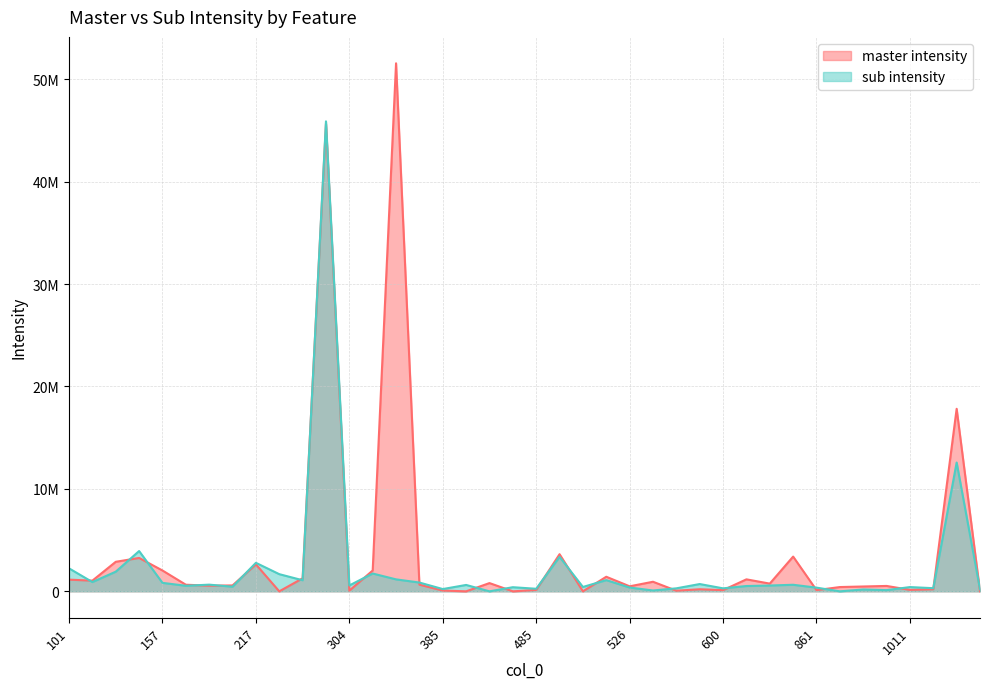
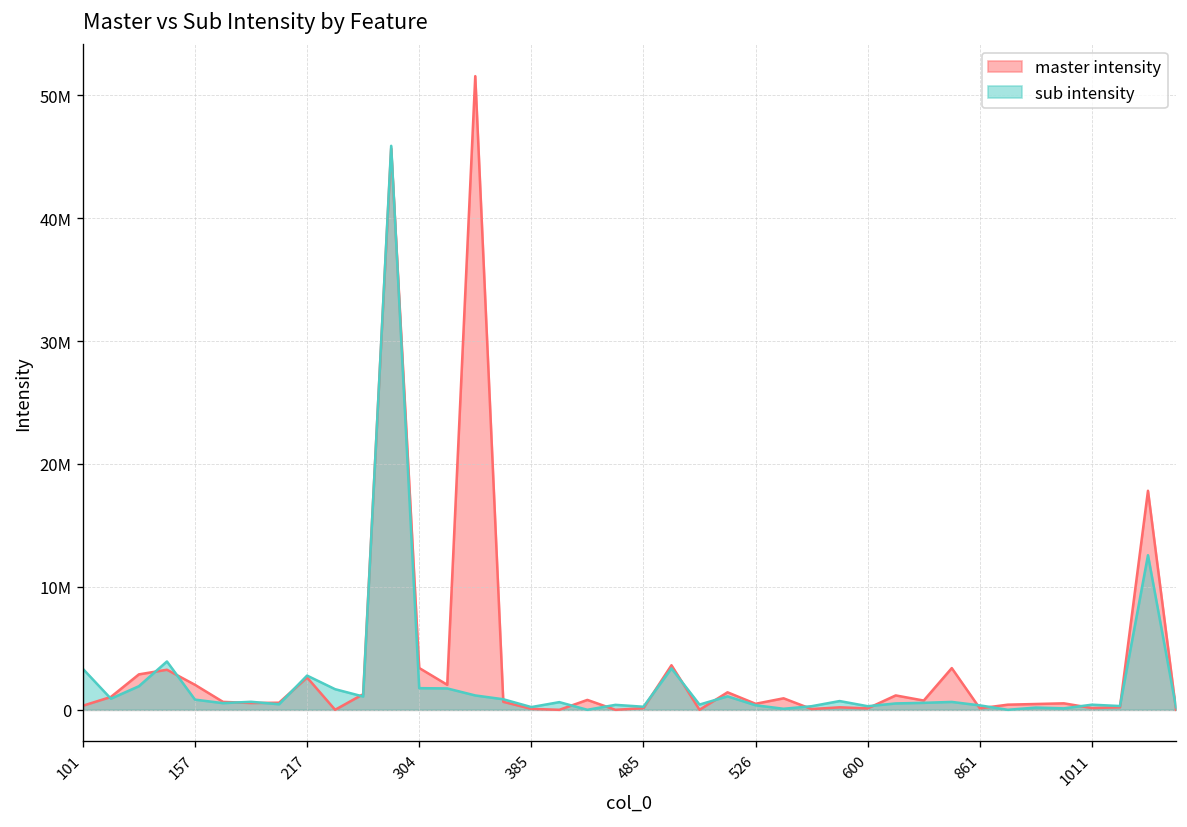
master intensity, 101: 1100000 -> 300000
sub intensity, 101: 2200000 -> 3300000
master intensity, 304: 100000 -> 3400000
sub intensity, 304: 600000 -> 1800000
